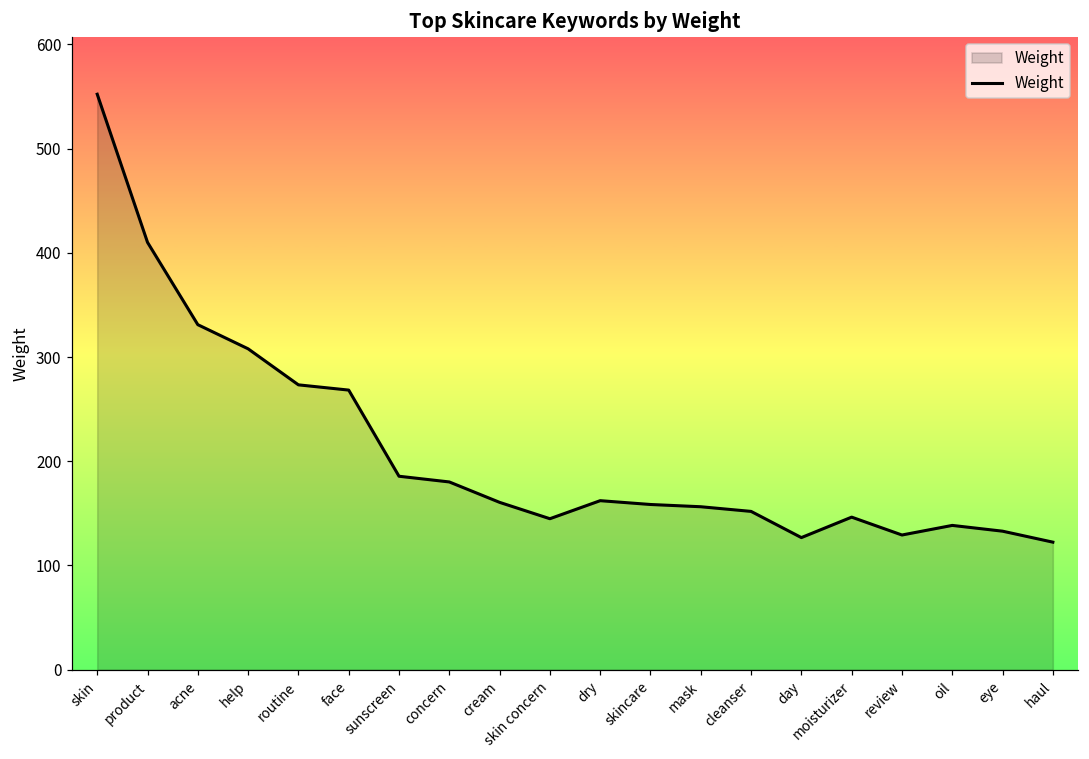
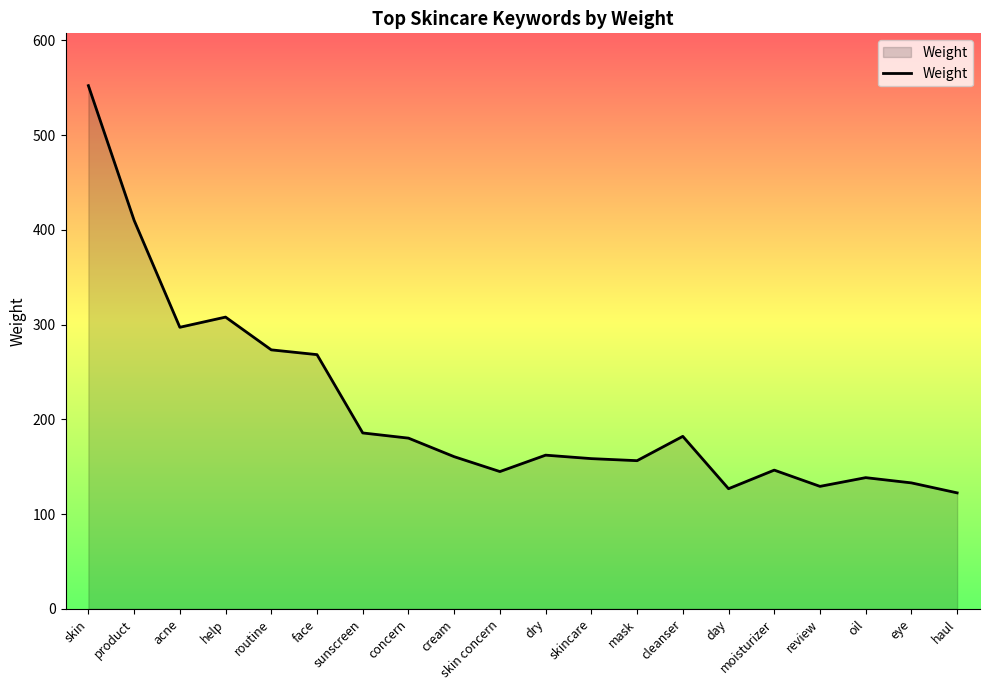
acne: 330 -> 300
cleanser: 150 -> 180
